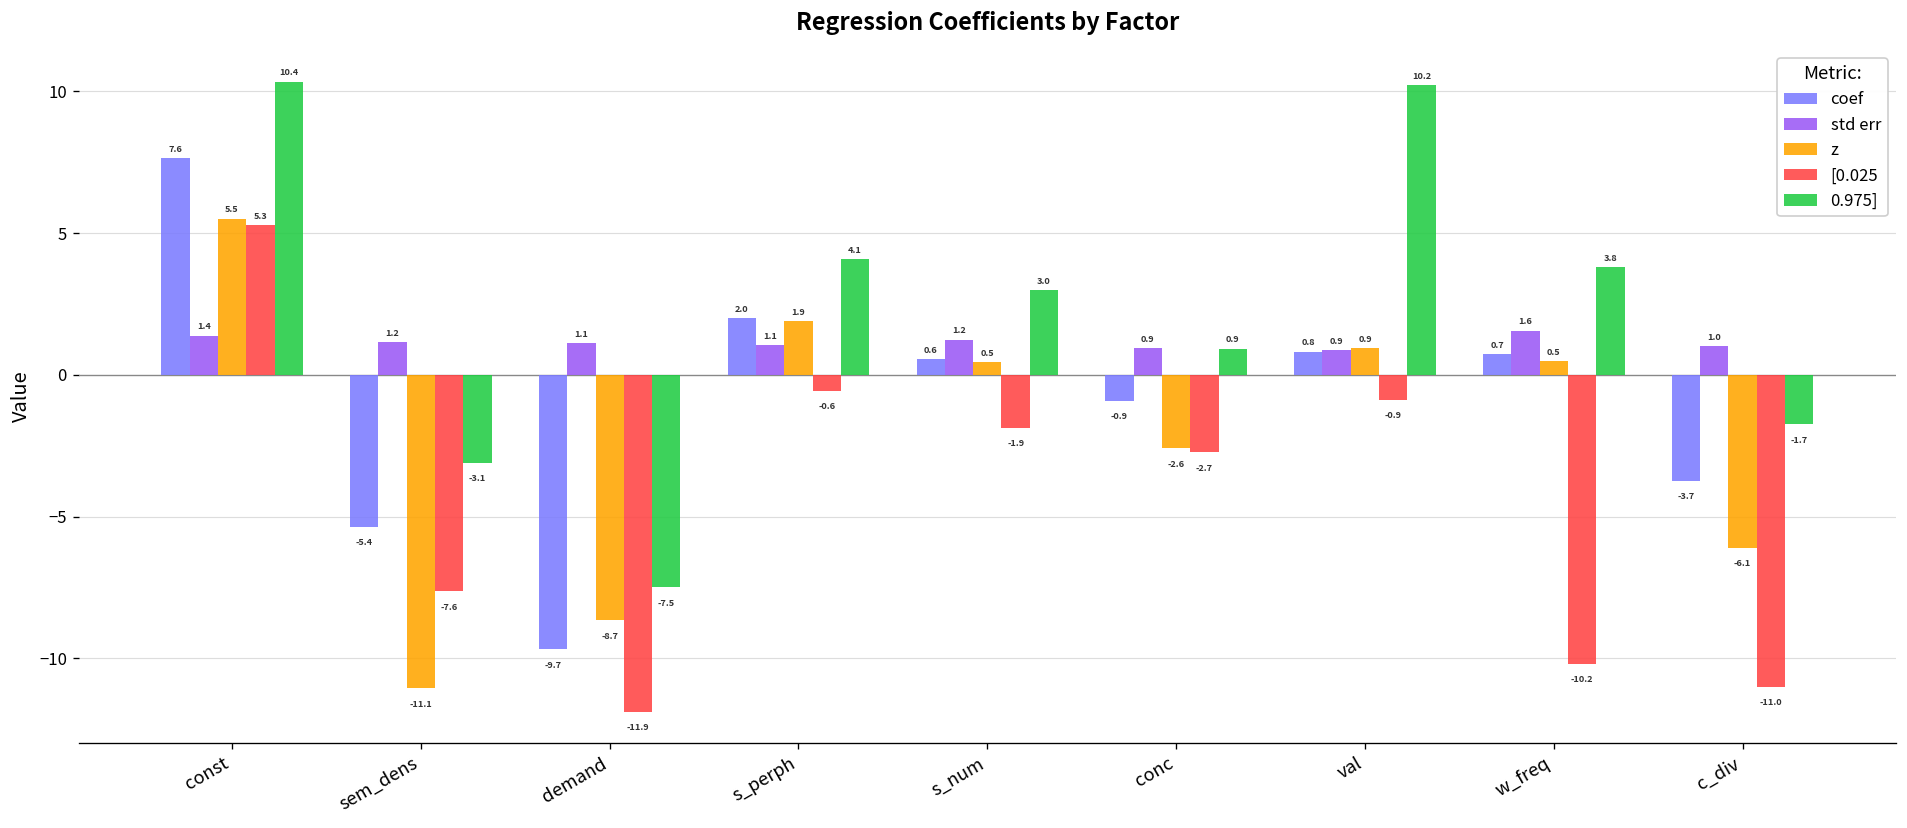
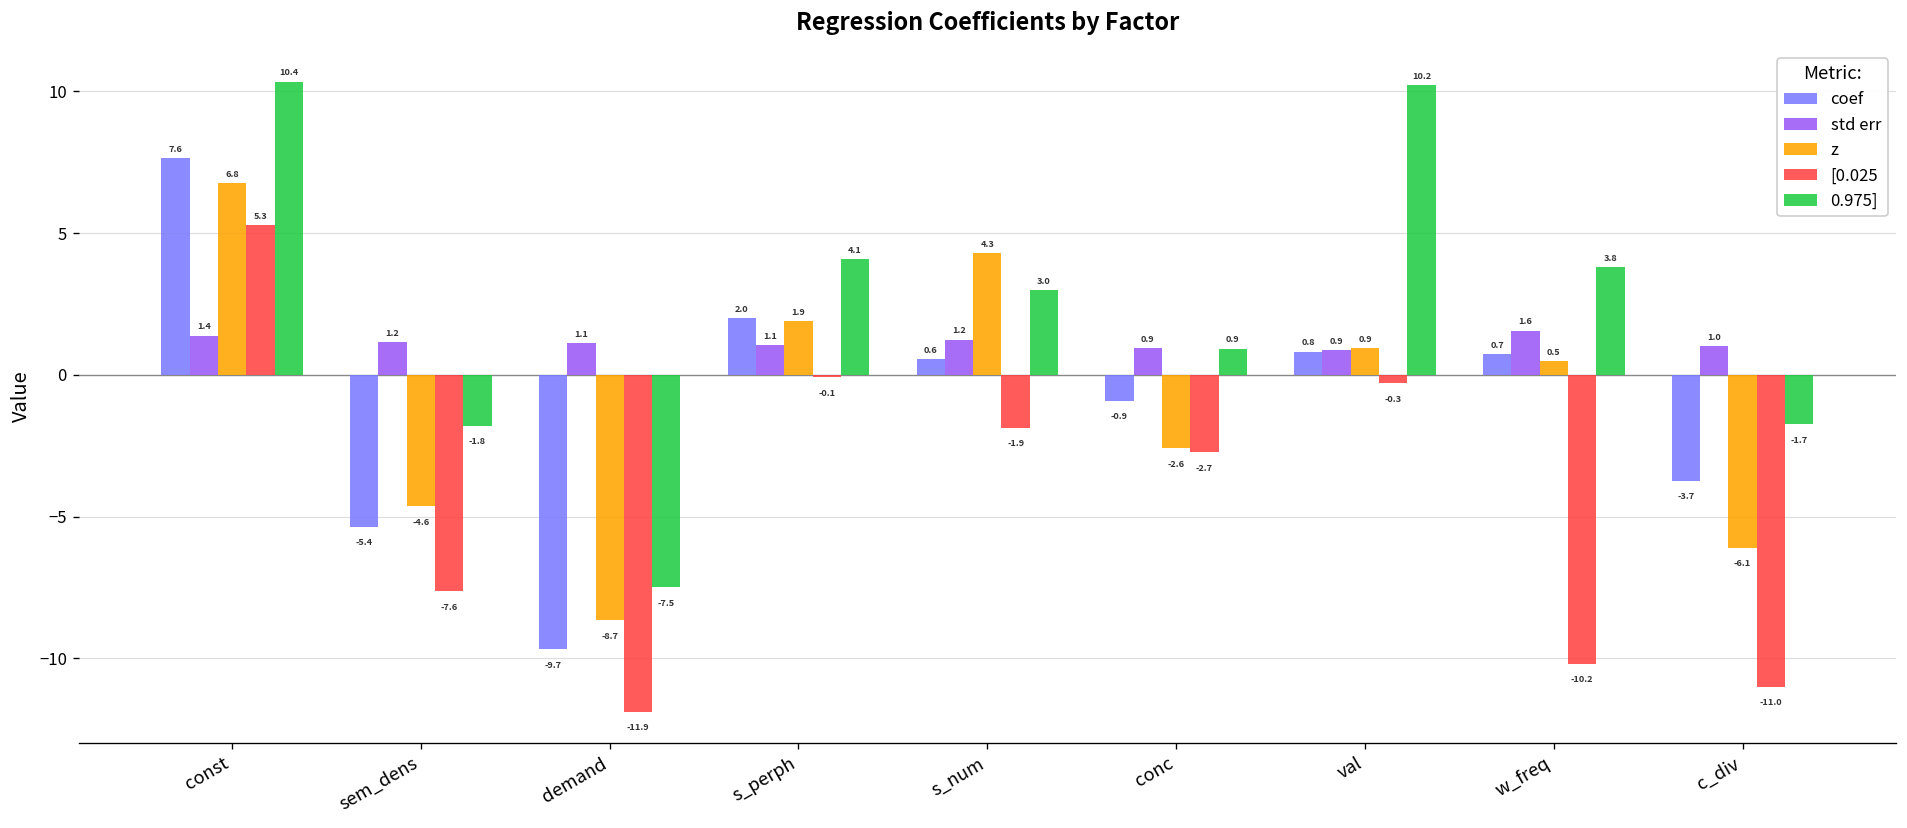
z, const: 5.5 -> 6.8
z, sem_dens: -11.1 -> -4.6
0.975], sem_dens: -3.1 -> -1.8
[0.025, s_perph: -0.6 -> -0.1
z, s_num: 0.5 -> 4.3
[0.025, val: -0.9 -> -0.3
